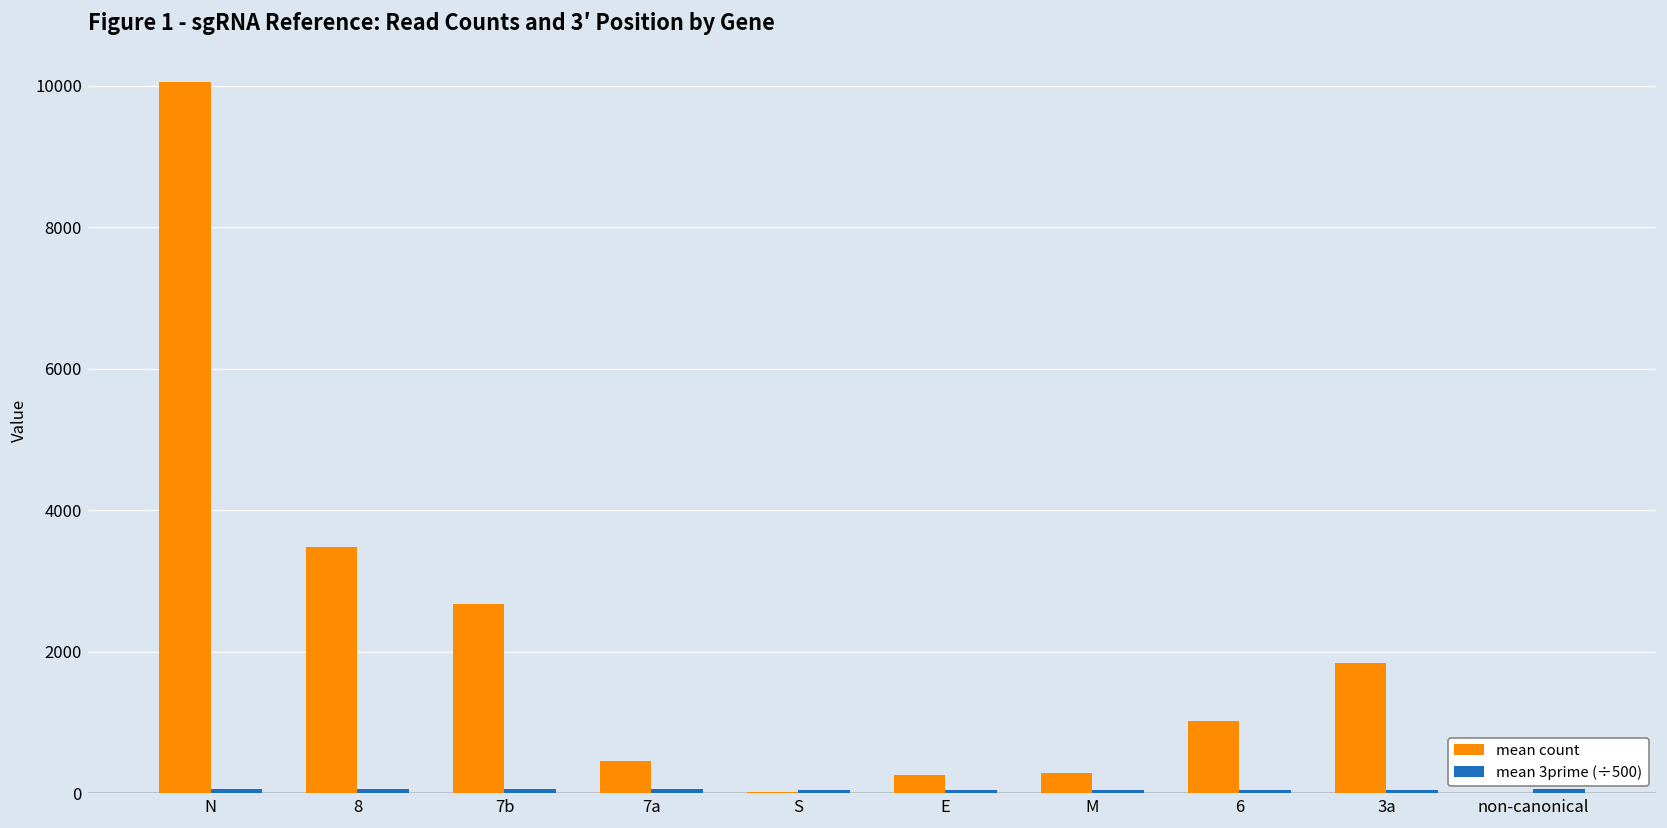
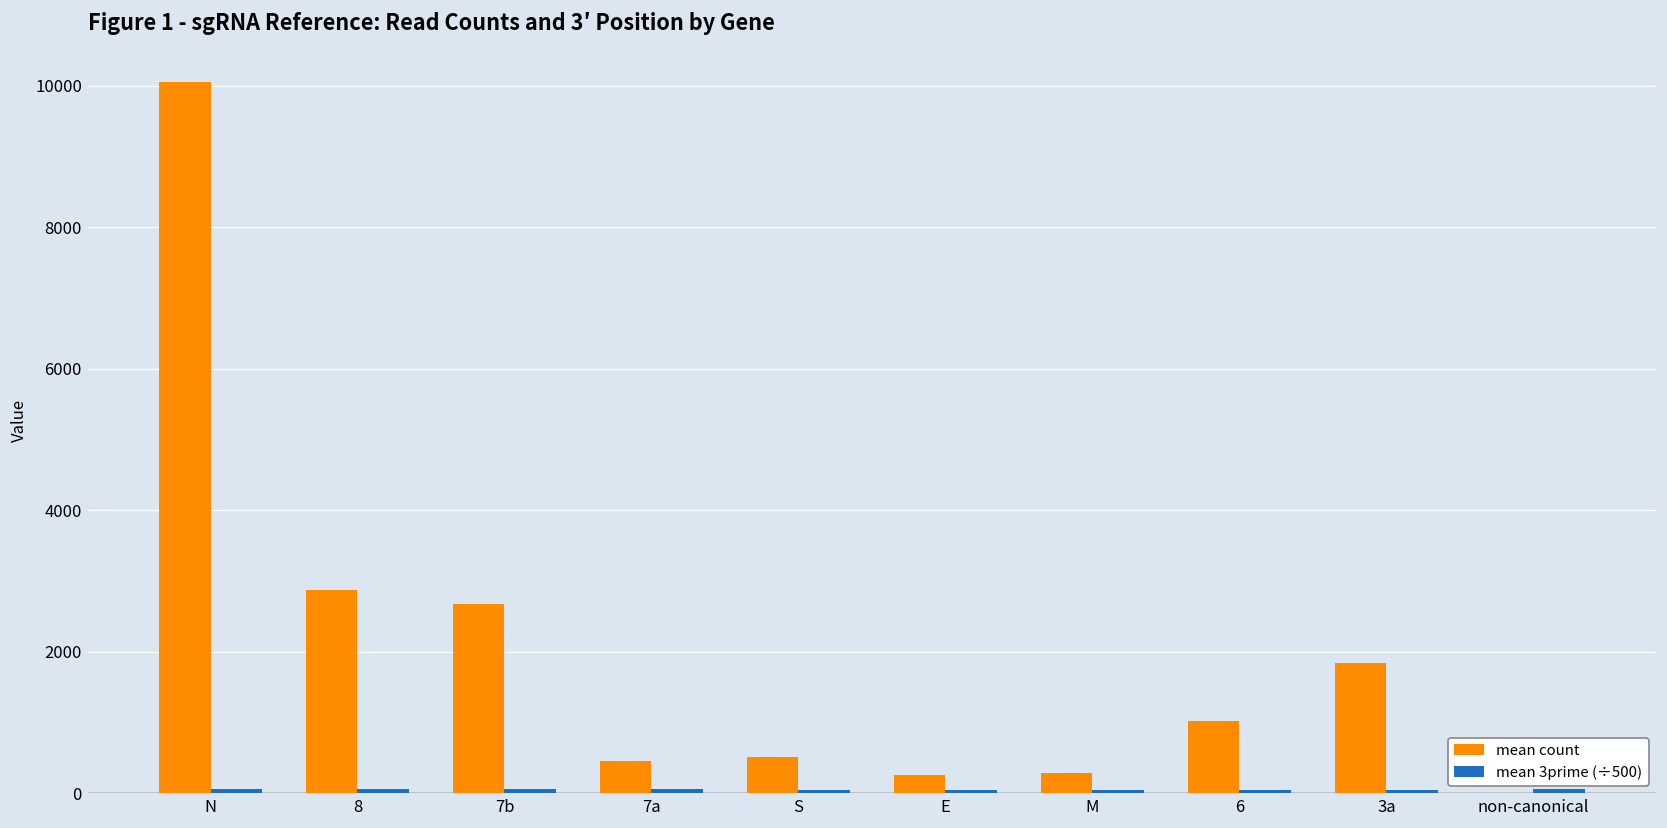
mean count, 8: 3500 -> 2900
mean count, S: 0 -> 500
